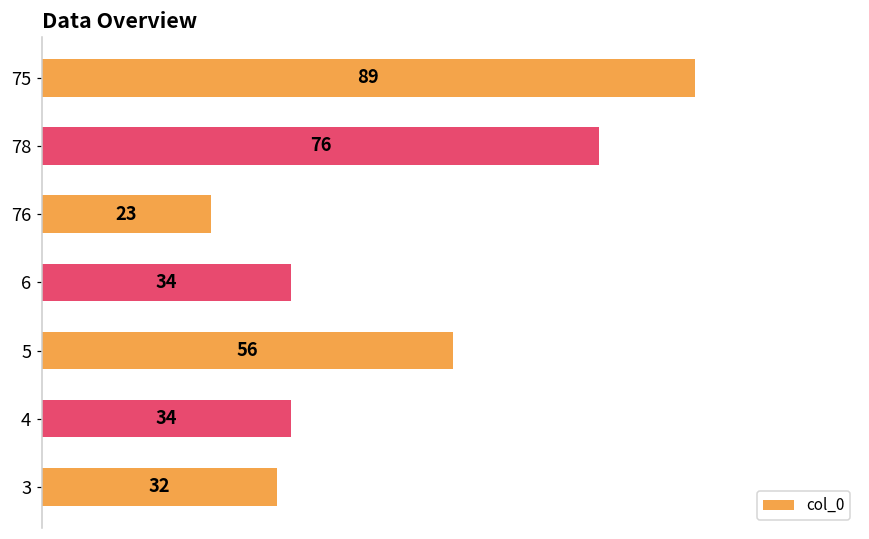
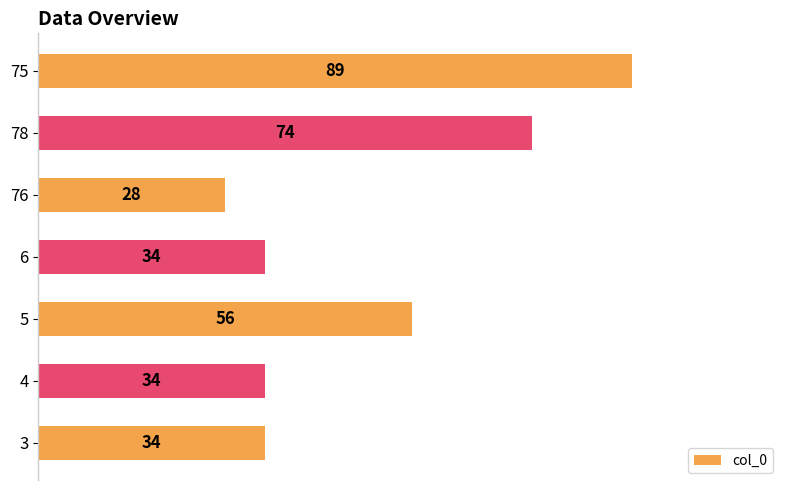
78: 76 -> 74
76: 23 -> 28
3: 32 -> 34
